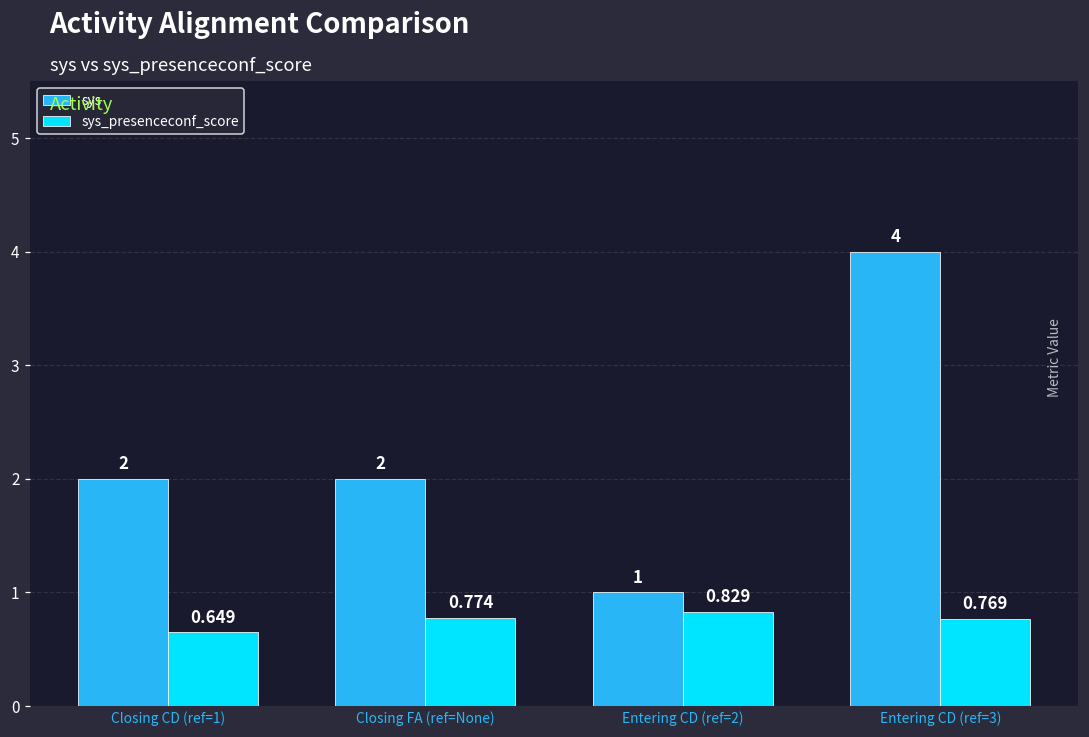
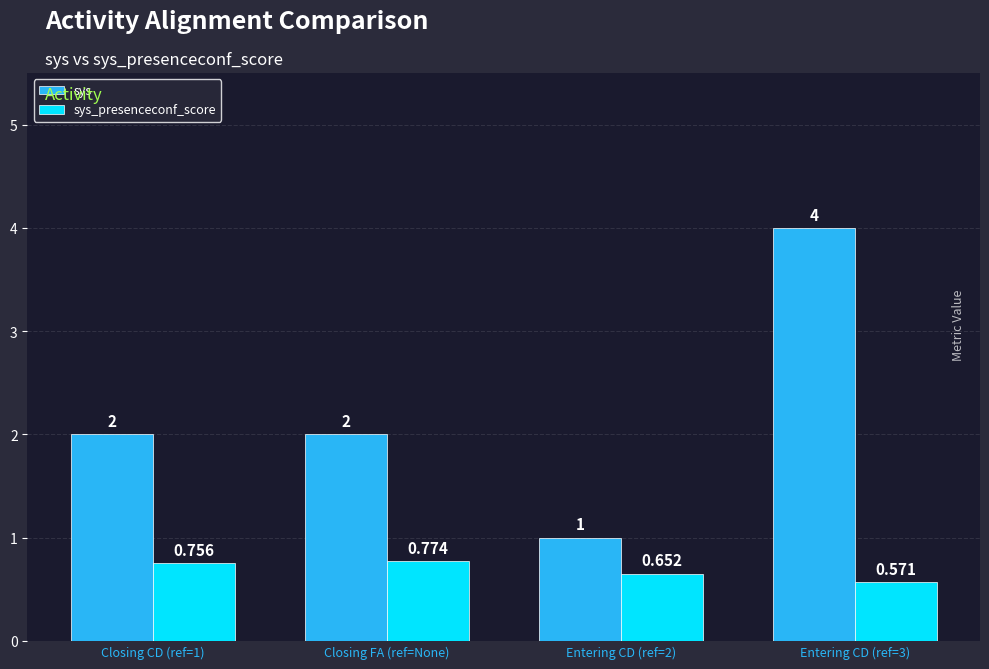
sys_presenceconf_score, Closing CD (ref=1): 0.649 -> 0.756
sys_presenceconf_score, Entering CD (ref=2): 0.829 -> 0.652
sys_presenceconf_score, Entering CD (ref=3): 0.769 -> 0.571
